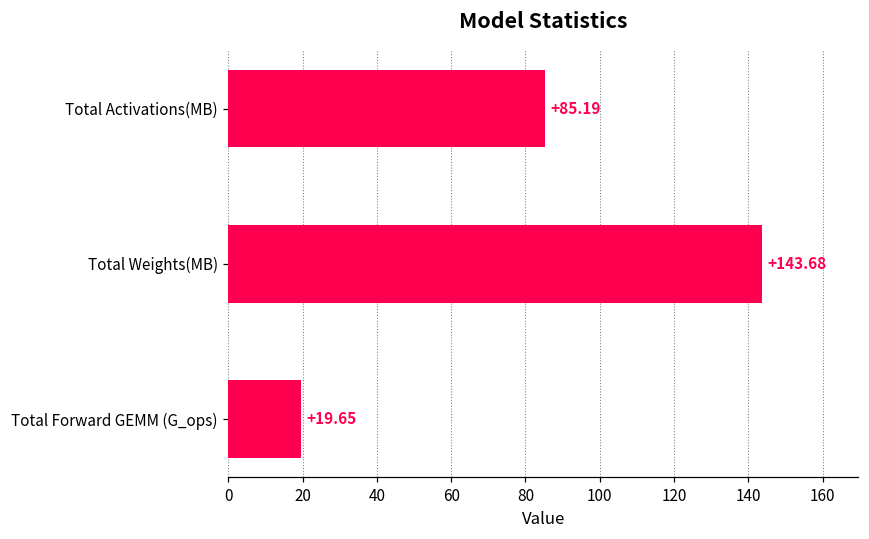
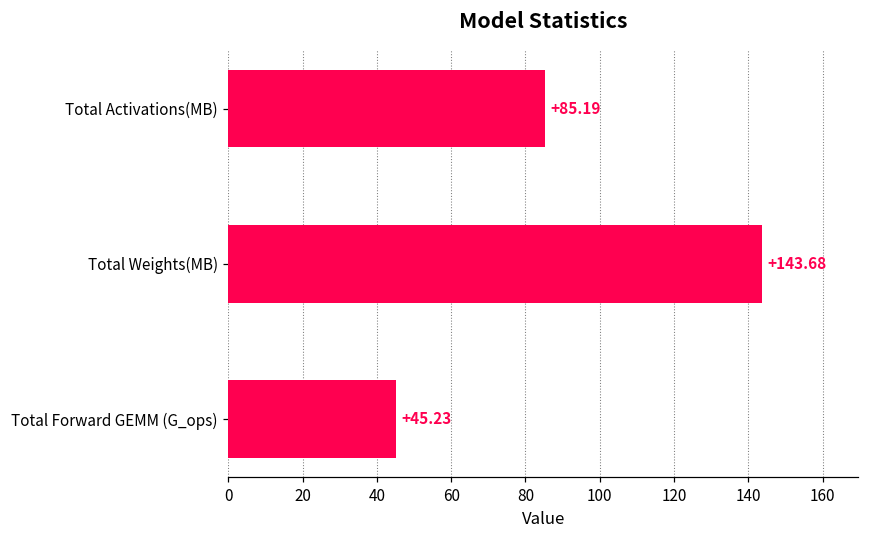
Total Forward GEMM (G_ops): +19.65 -> +45.23
